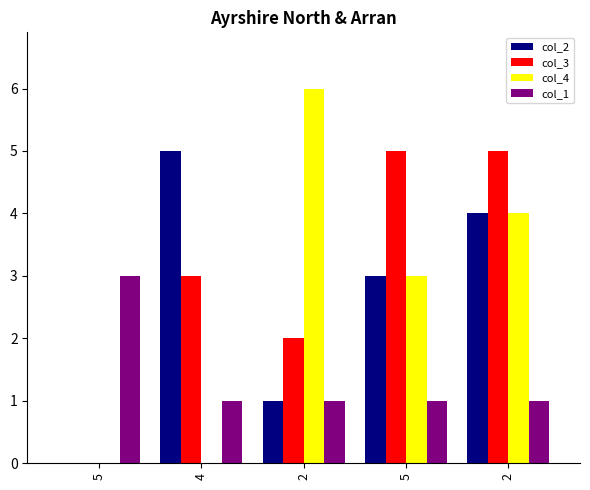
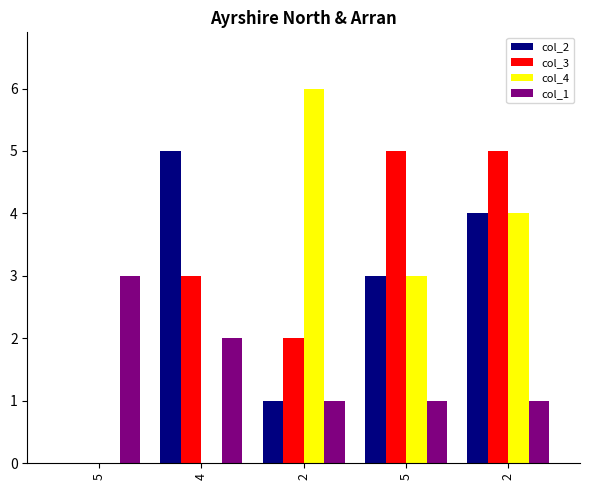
col_1, 4: 1 -> 2
